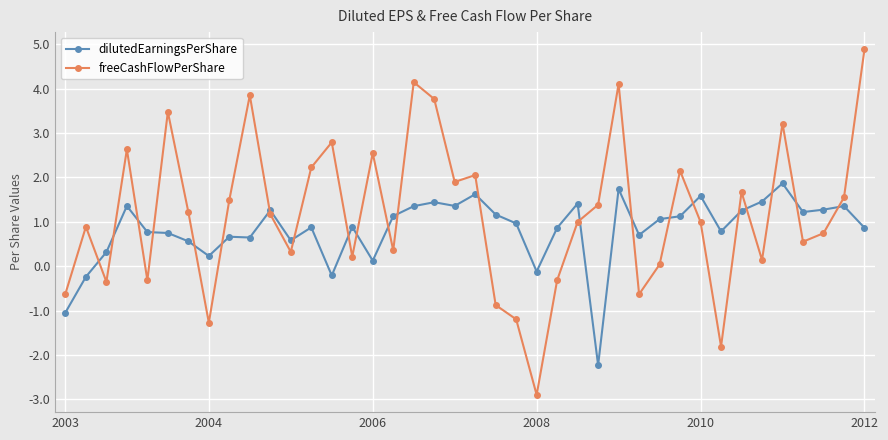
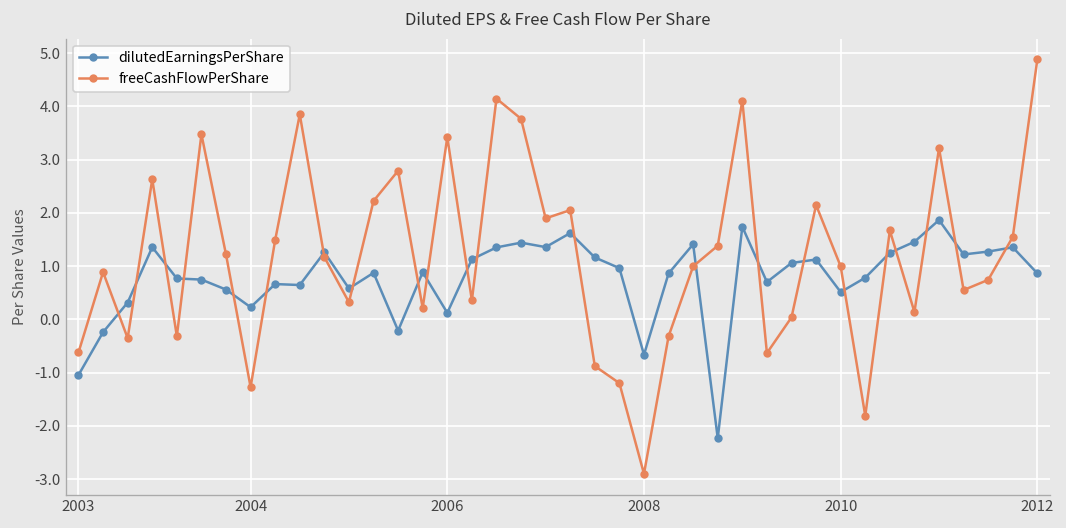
freeCashFlowPerShare, 2006: 2.5 -> 3.4
dilutedEarningsPerShare, 2008: -0.1 -> -0.7
dilutedEarningsPerShare, 2010: 1.6 -> 0.5
